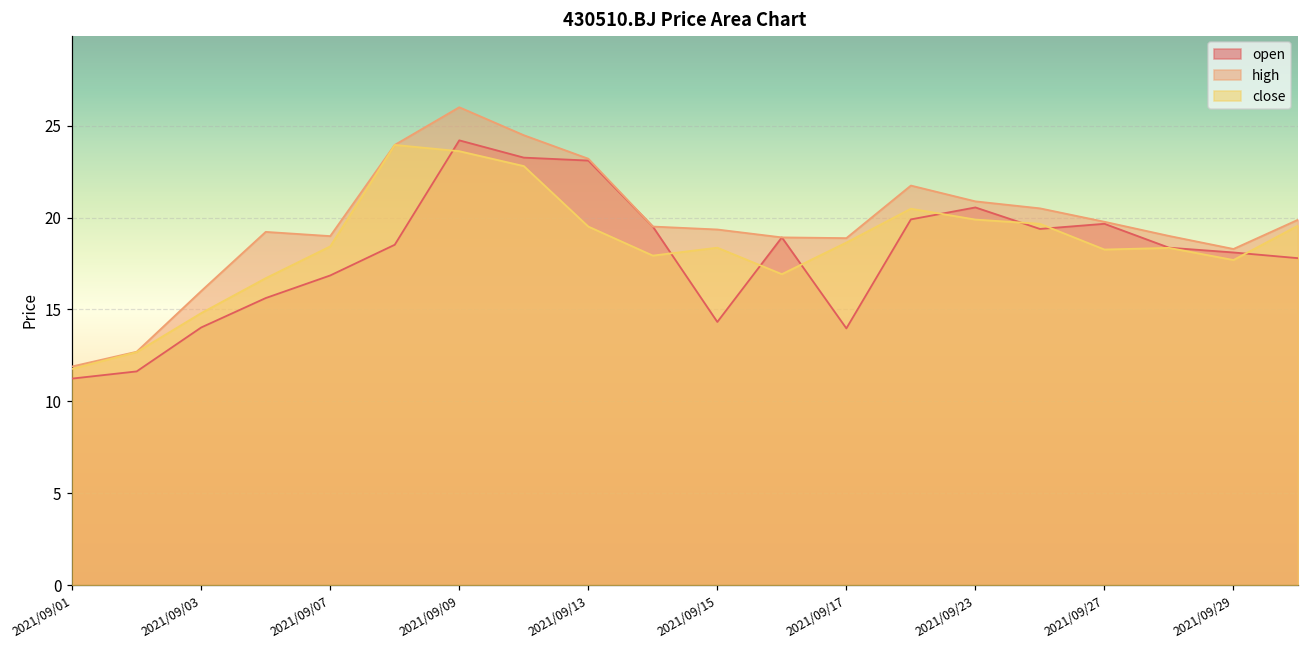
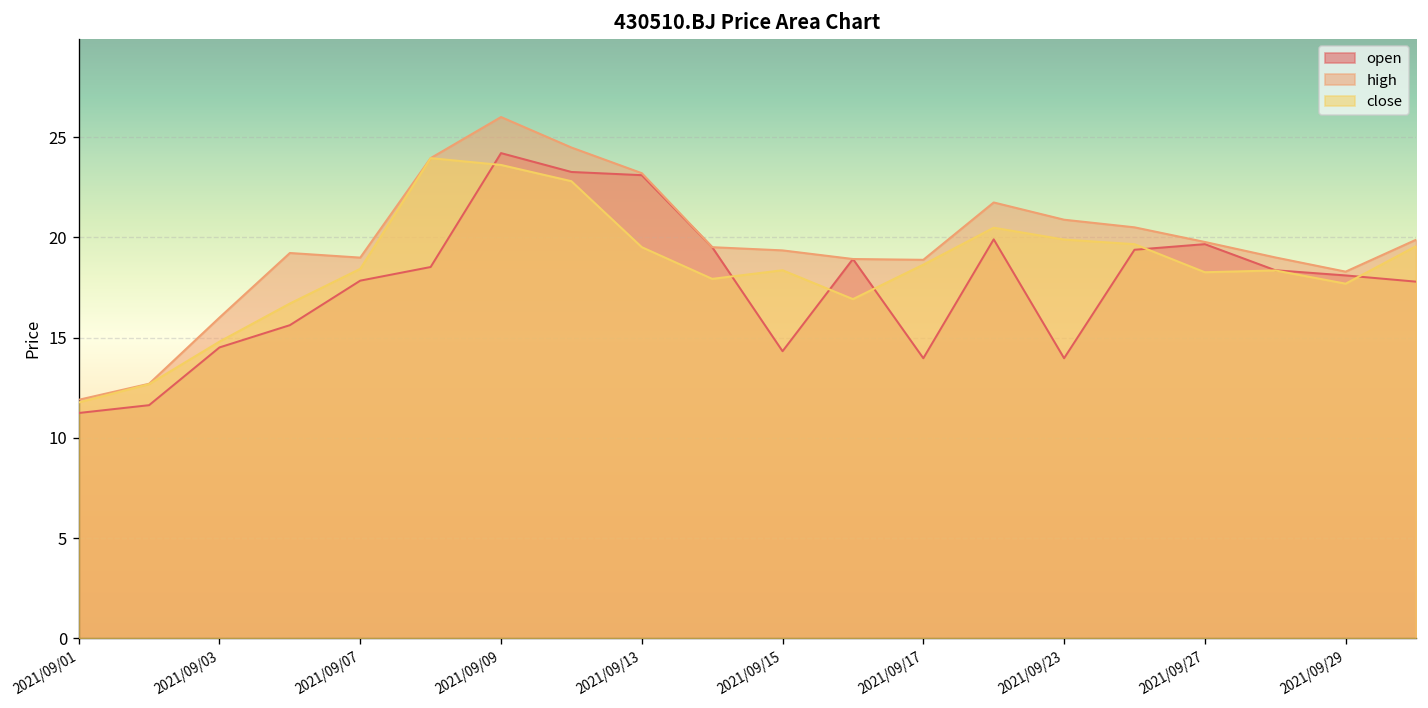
open, 2021/09/03: 14.0 -> 14.5
open, 2021/09/07: 16.9 -> 17.8
open, 2021/09/23: 20.6 -> 14.0
